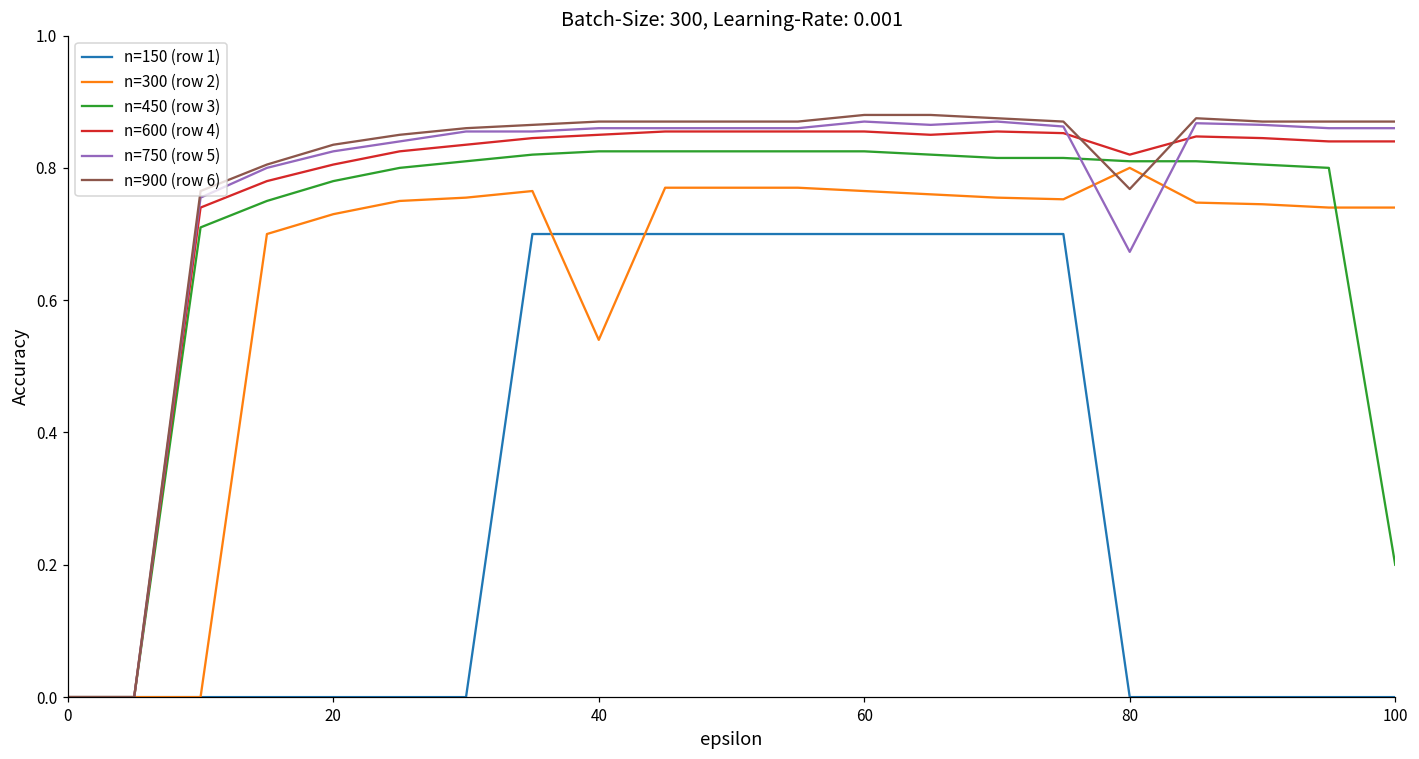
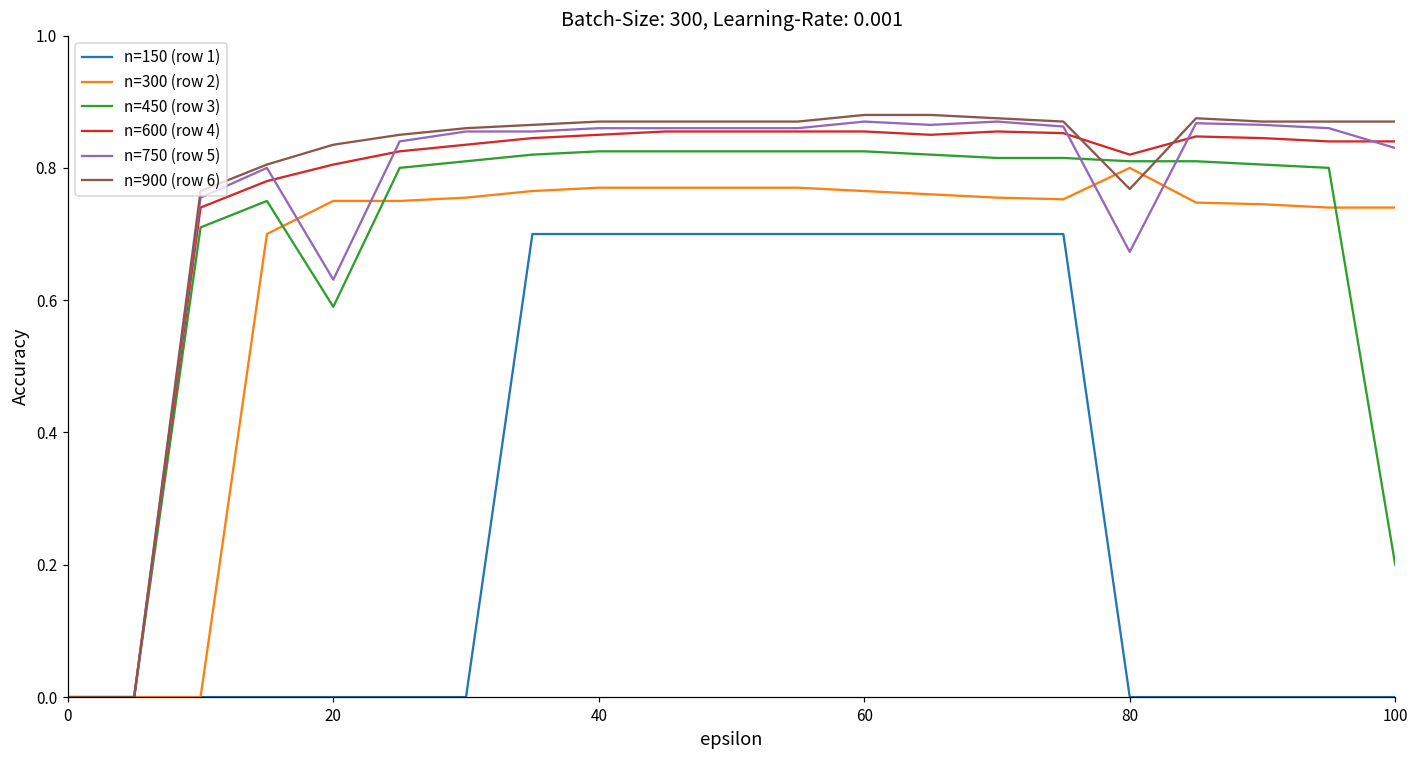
n=300 (row 2), 20: 0.73 -> 0.75
n=450 (row 3), 20: 0.78 -> 0.59
n=750 (row 5), 20: 0.83 -> 0.63
n=300 (row 2), 40: 0.54 -> 0.77
n=750 (row 5), 100: 0.86 -> 0.83
